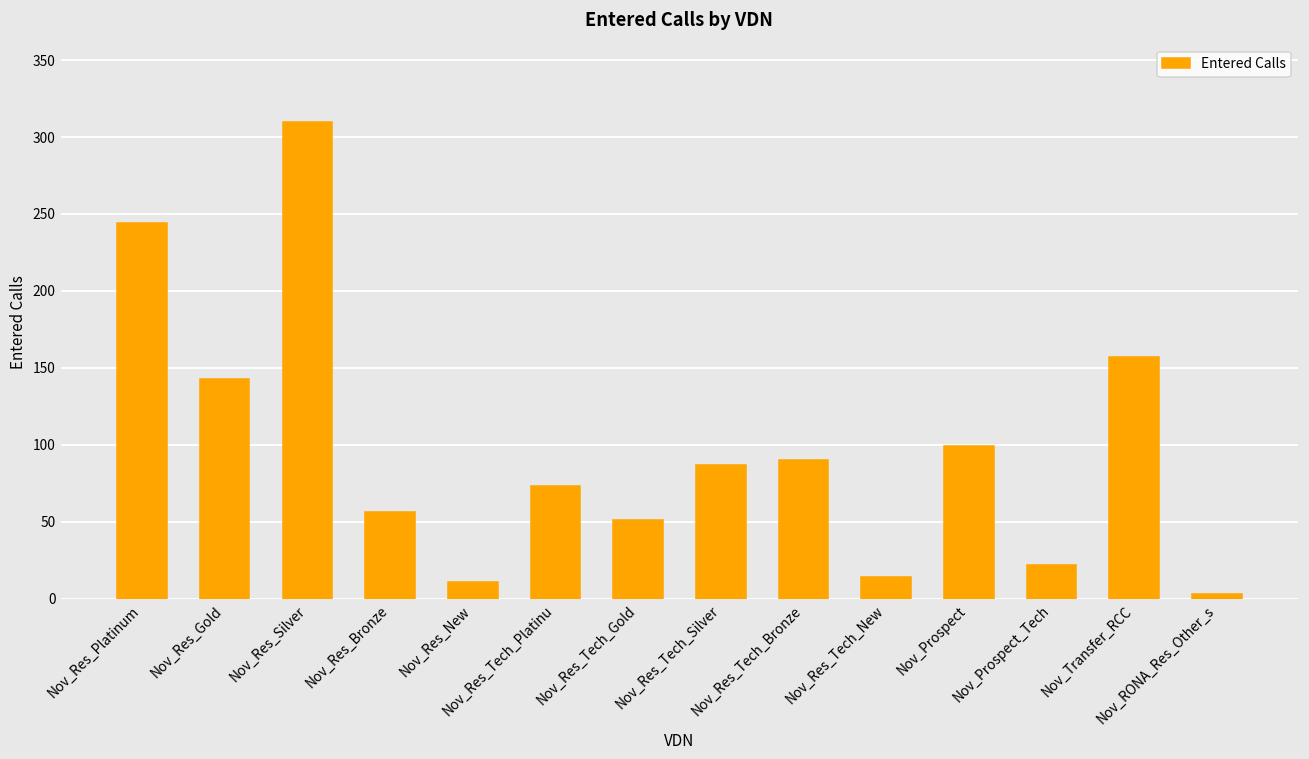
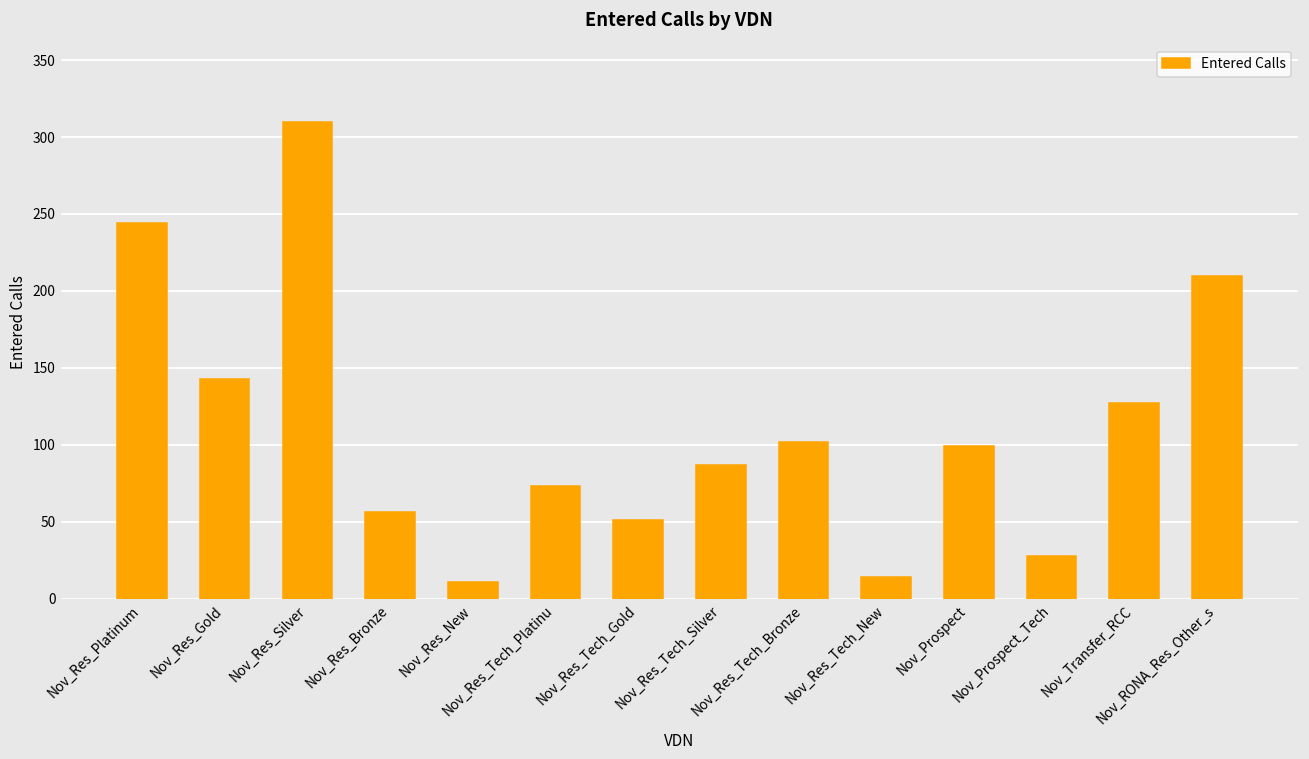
Nov_Res_Tech_Bronze: 90 -> 102
Nov_Prospect_Tech: 22 -> 28
Nov_Transfer_RCC: 157 -> 127
Nov_RONA_Res_Other_s: 3 -> 210
